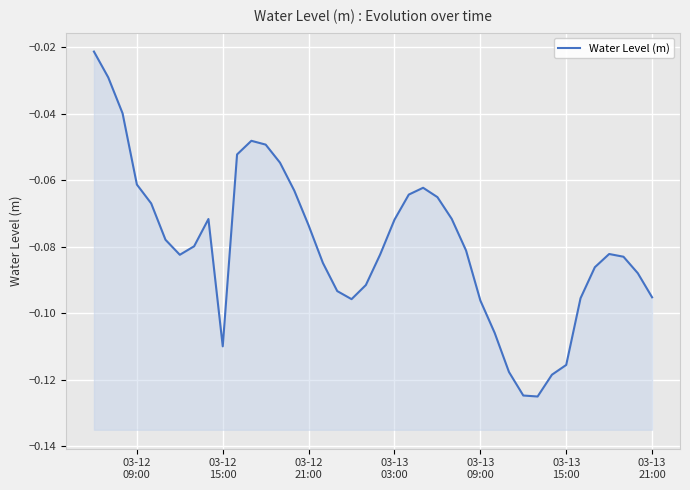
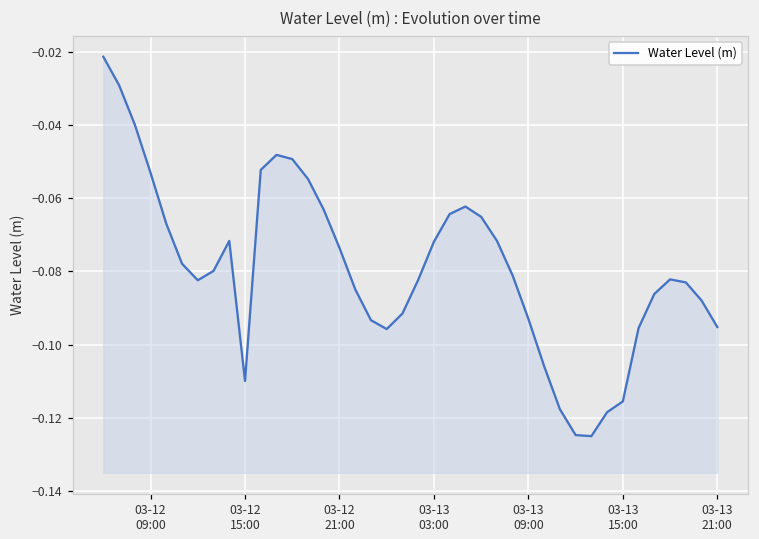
03-12 09:00: -0.061 -> -0.053
03-13 09:00: -0.096 -> -0.093
